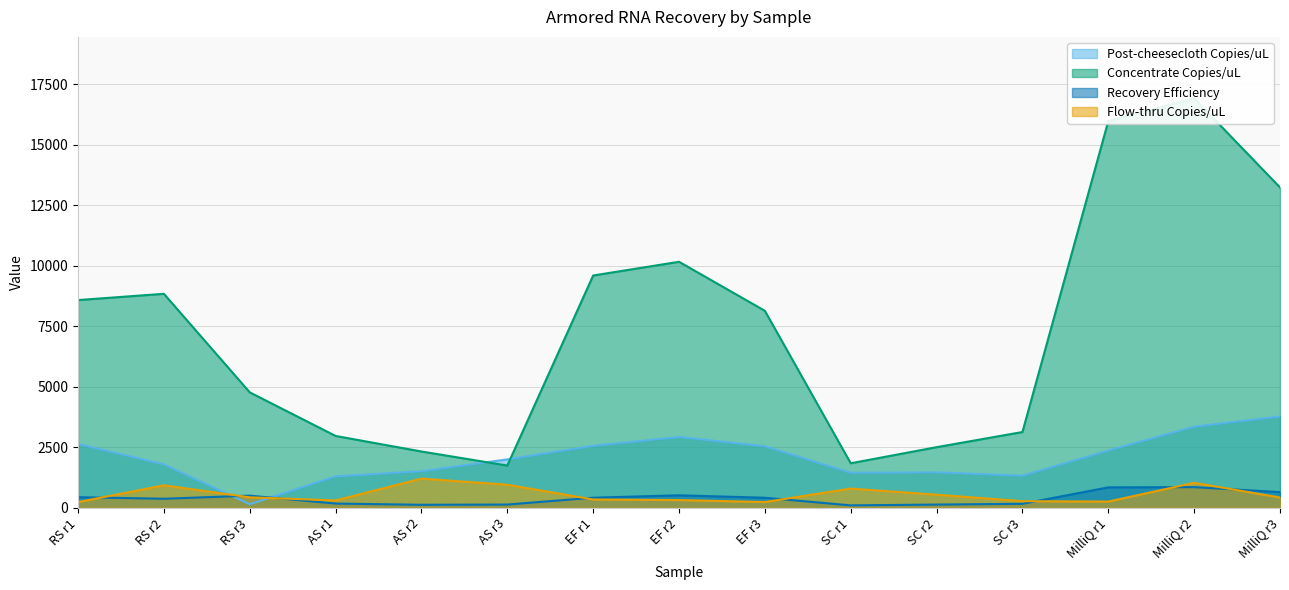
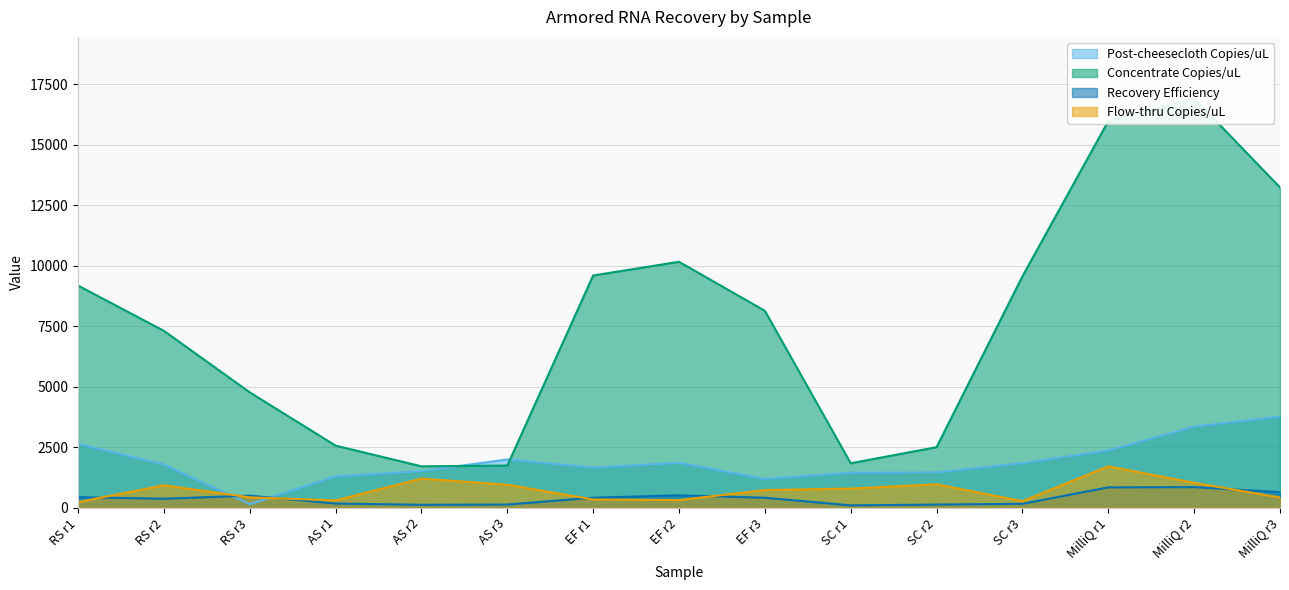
Concentrate Copies/uL, RS r1: 8600 -> 9200
Concentrate Copies/uL, RS r2: 8800 -> 7300
Concentrate Copies/uL, AS r1: 3000 -> 2600
Concentrate Copies/uL, AS r2: 2300 -> 1700
Post-cheesecloth Copies/uL, EF r1: 2600 -> 1700
Post-cheesecloth Copies/uL, EF r2: 2900 -> 1900
Post-cheesecloth Copies/uL, EF r3: 2500 -> 1200
Flow-thru Copies/uL, EF r3: 200 -> 700
Flow-thru Copies/uL, SC r2: 500 -> 1000
Post-cheesecloth Copies/uL, SC r3: 1300 -> 1800
Concentrate Copies/uL, SC r3: 3100 -> 9600
Flow-thru Copies/uL, MilliQ r1: 200 -> 1700
